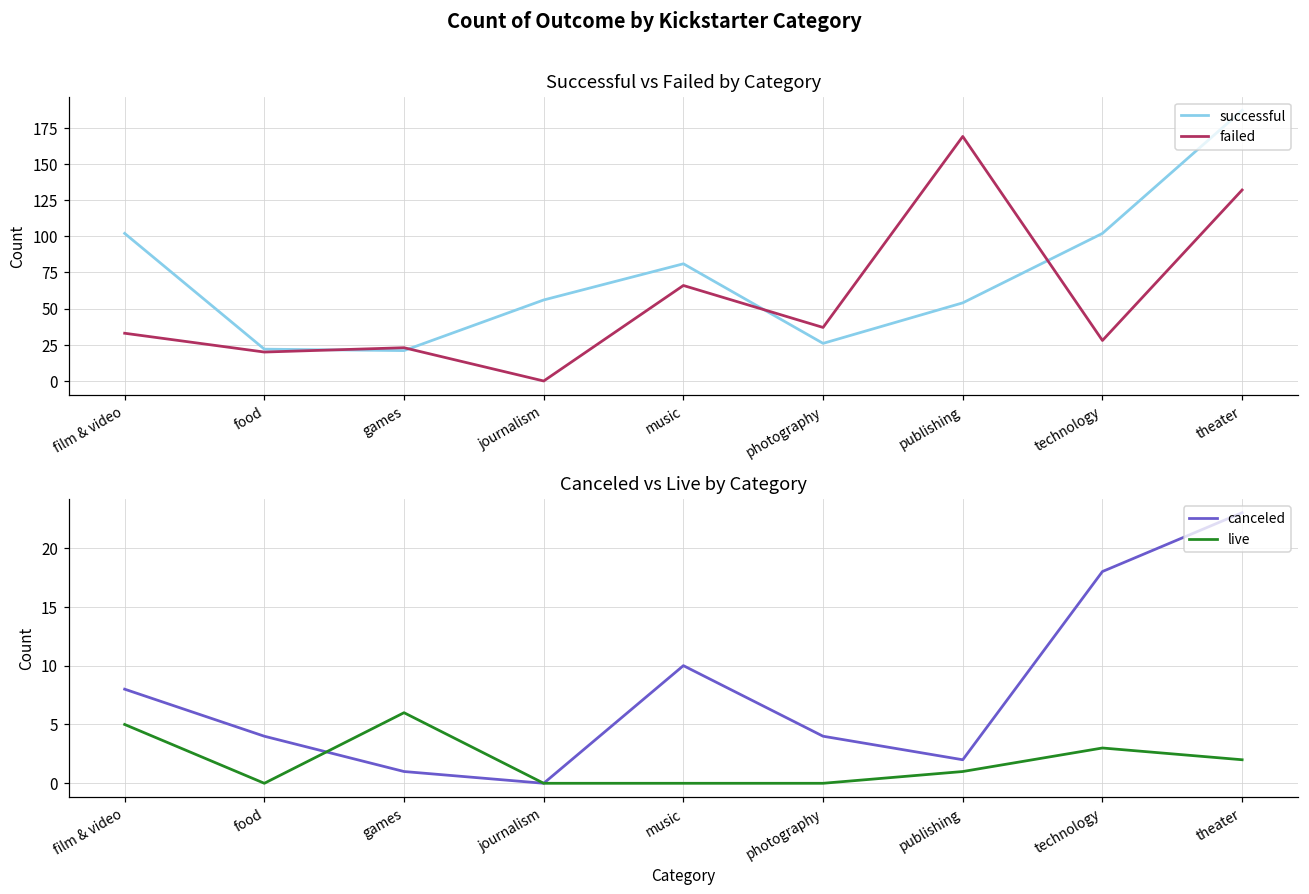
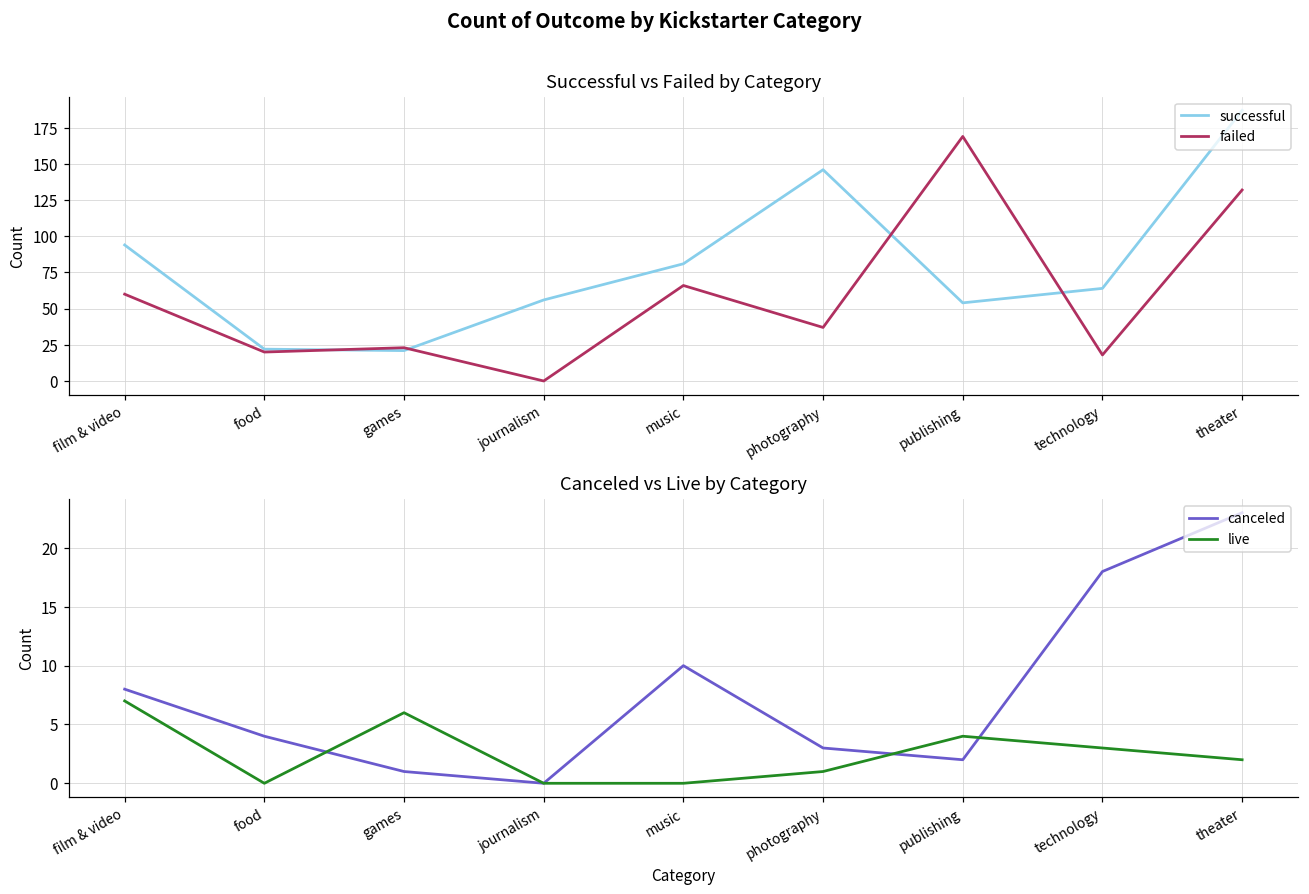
Successful vs Failed by Category, successful, film & video: 102 -> 94
Successful vs Failed by Category, failed, film & video: 33 -> 60
Successful vs Failed by Category, successful, photography: 26 -> 146
Successful vs Failed by Category, successful, technology: 102 -> 64
Successful vs Failed by Category, failed, technology: 28 -> 18
Canceled vs Live by Category, live, film & video: 5 -> 7
Canceled vs Live by Category, canceled, photography: 4 -> 3
Canceled vs Live by Category, live, photography: 0 -> 1
Canceled vs Live by Category, live, publishing: 1 -> 4
